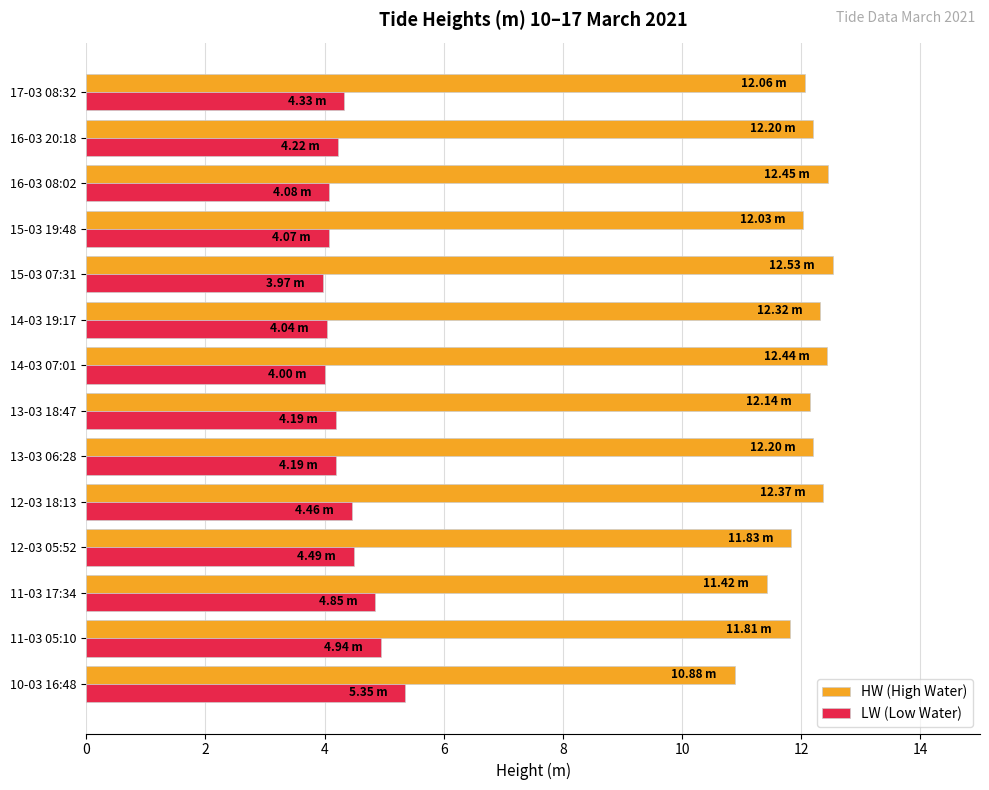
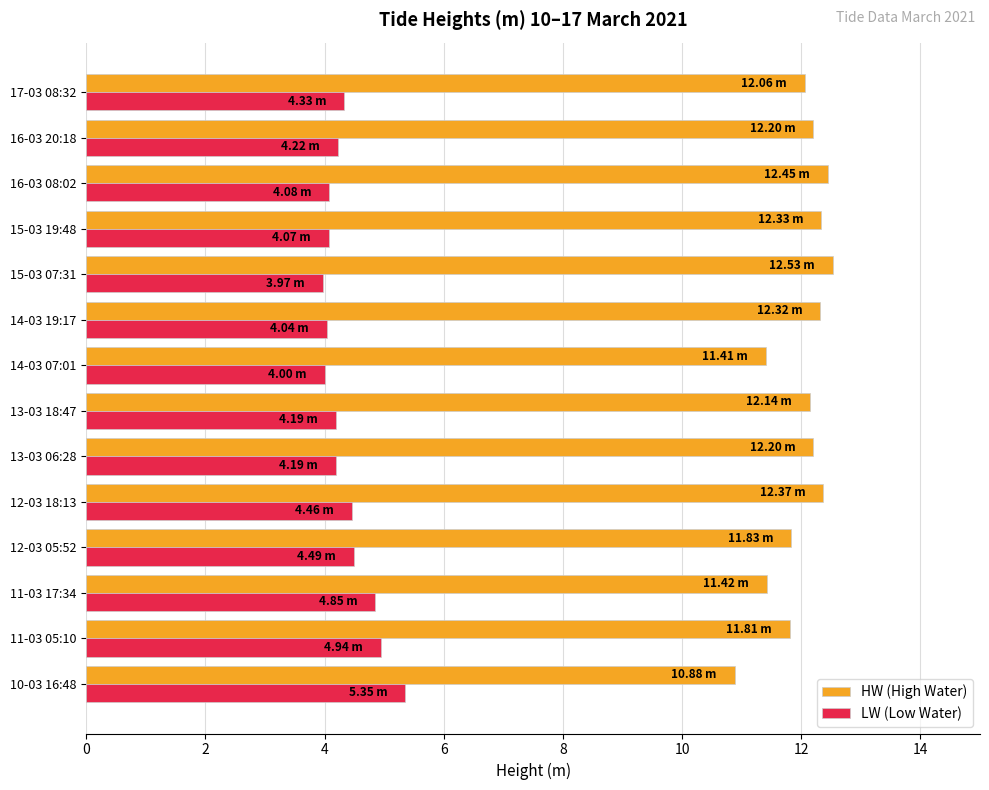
HW (High Water), 15-03 19:48: 12.03 -> 12.33
HW (High Water), 14-03 07:01: 12.44 -> 11.41
